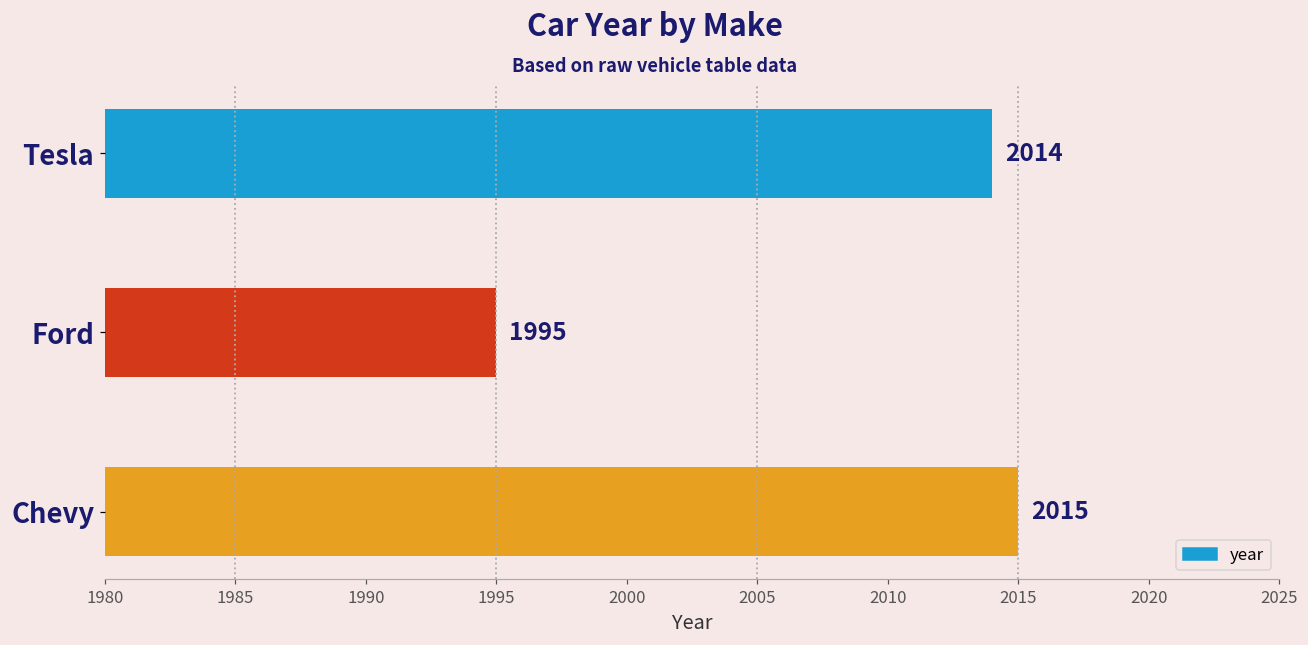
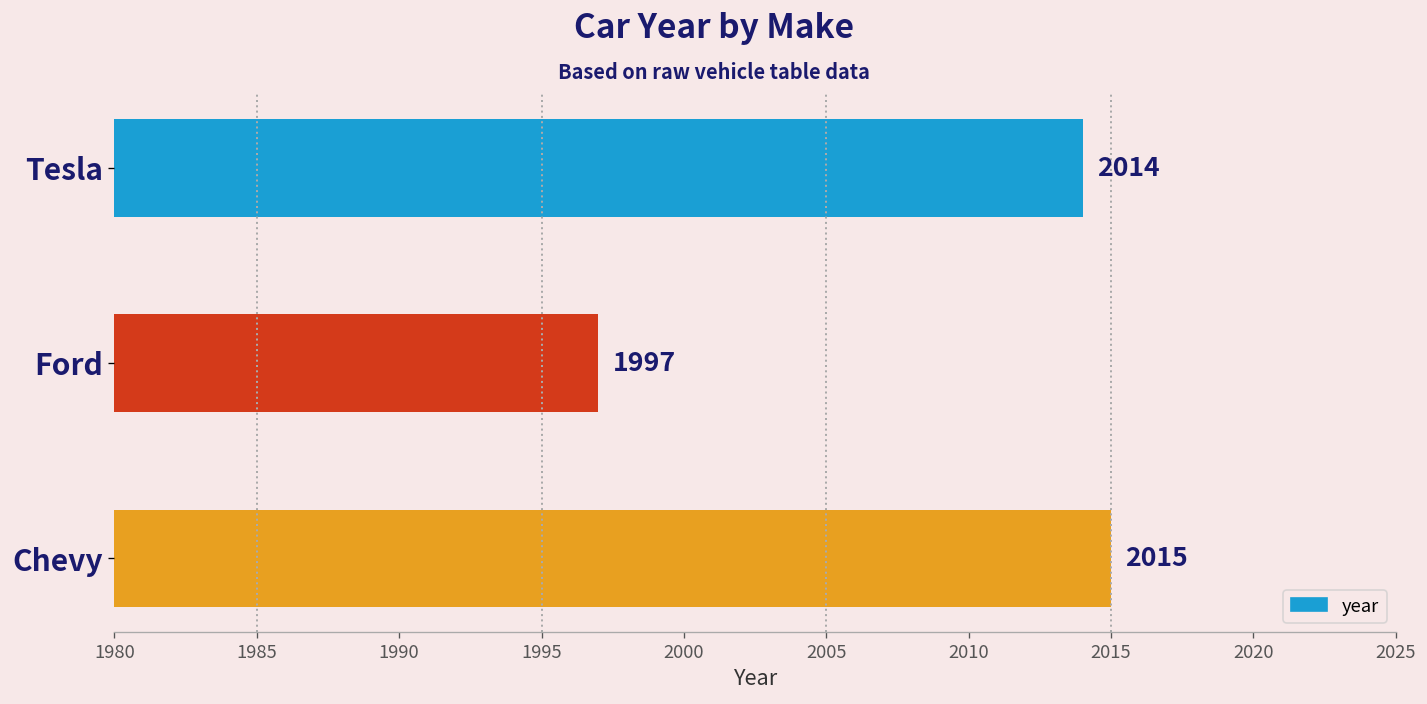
Ford: 1995 -> 1997
